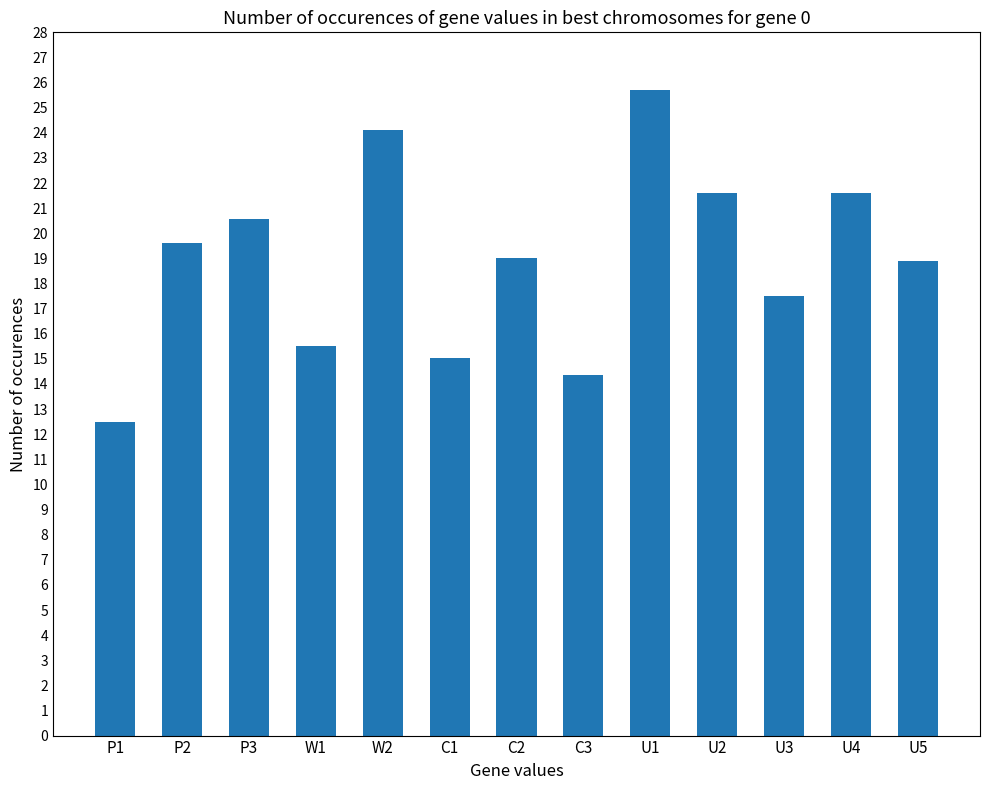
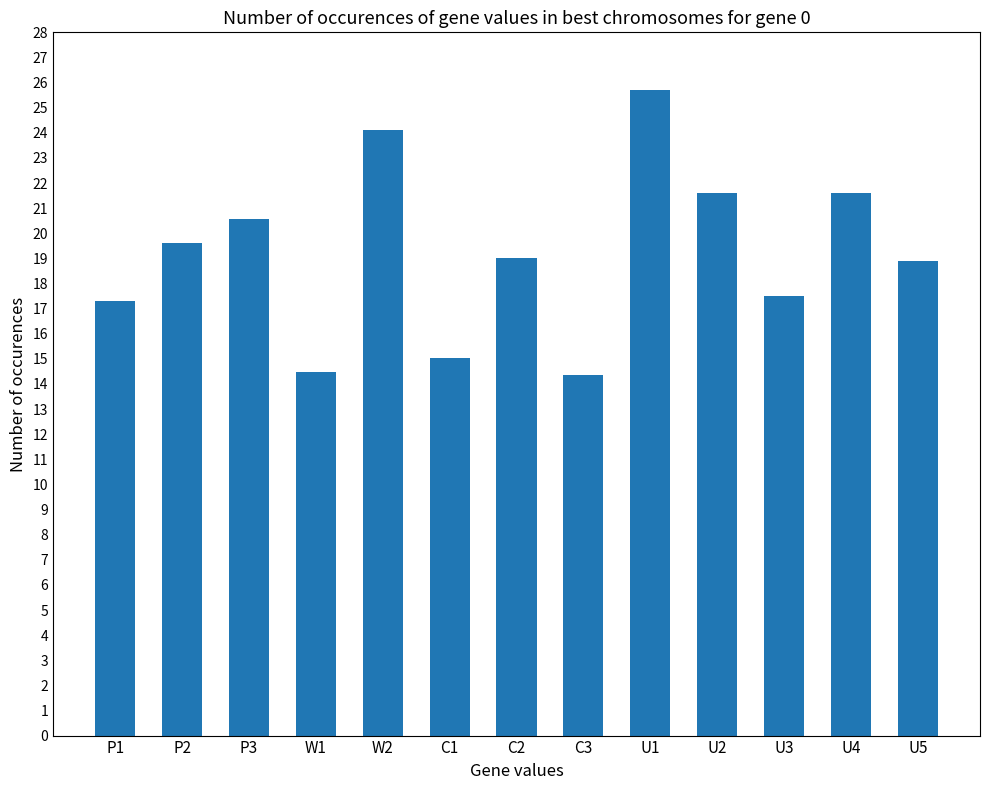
P1: 12.5 -> 17.3
W1: 15.5 -> 14.5
